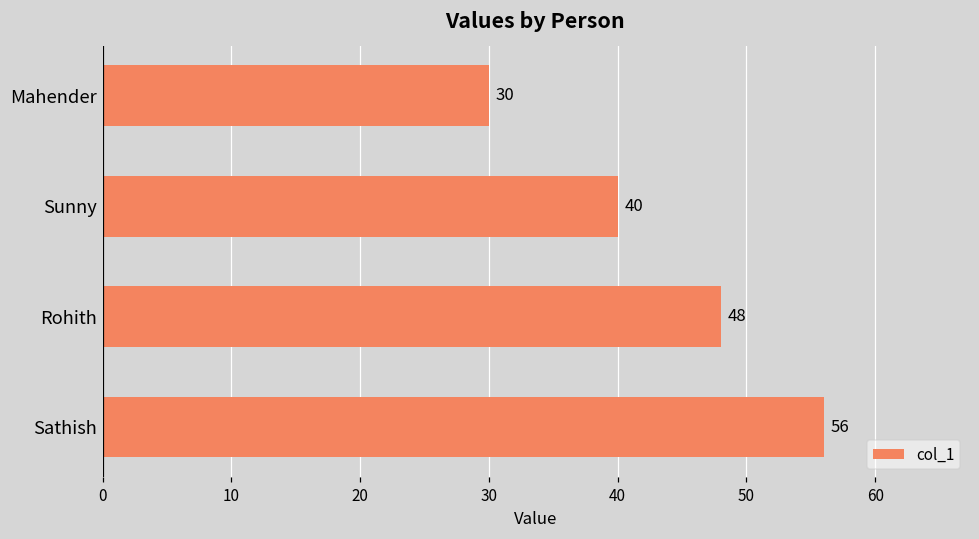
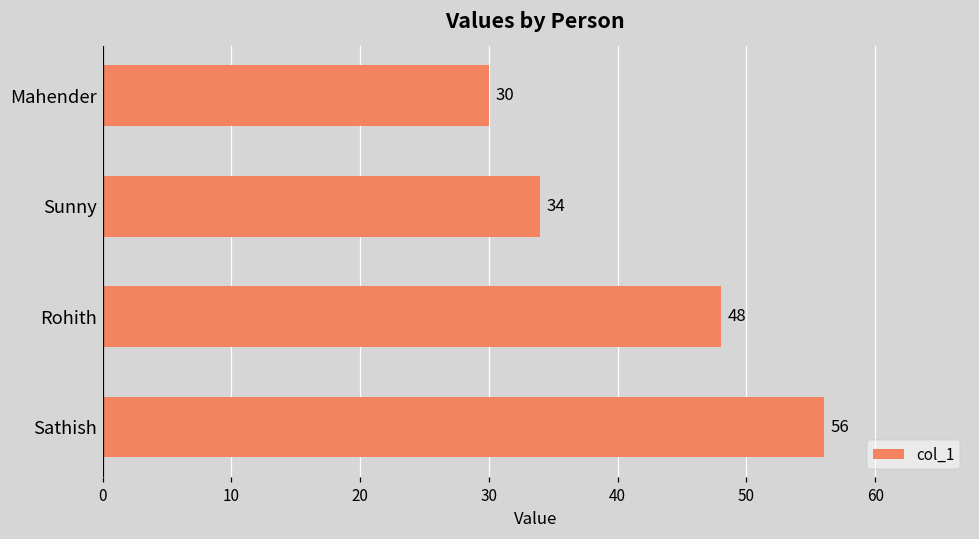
Sunny: 40 -> 34
